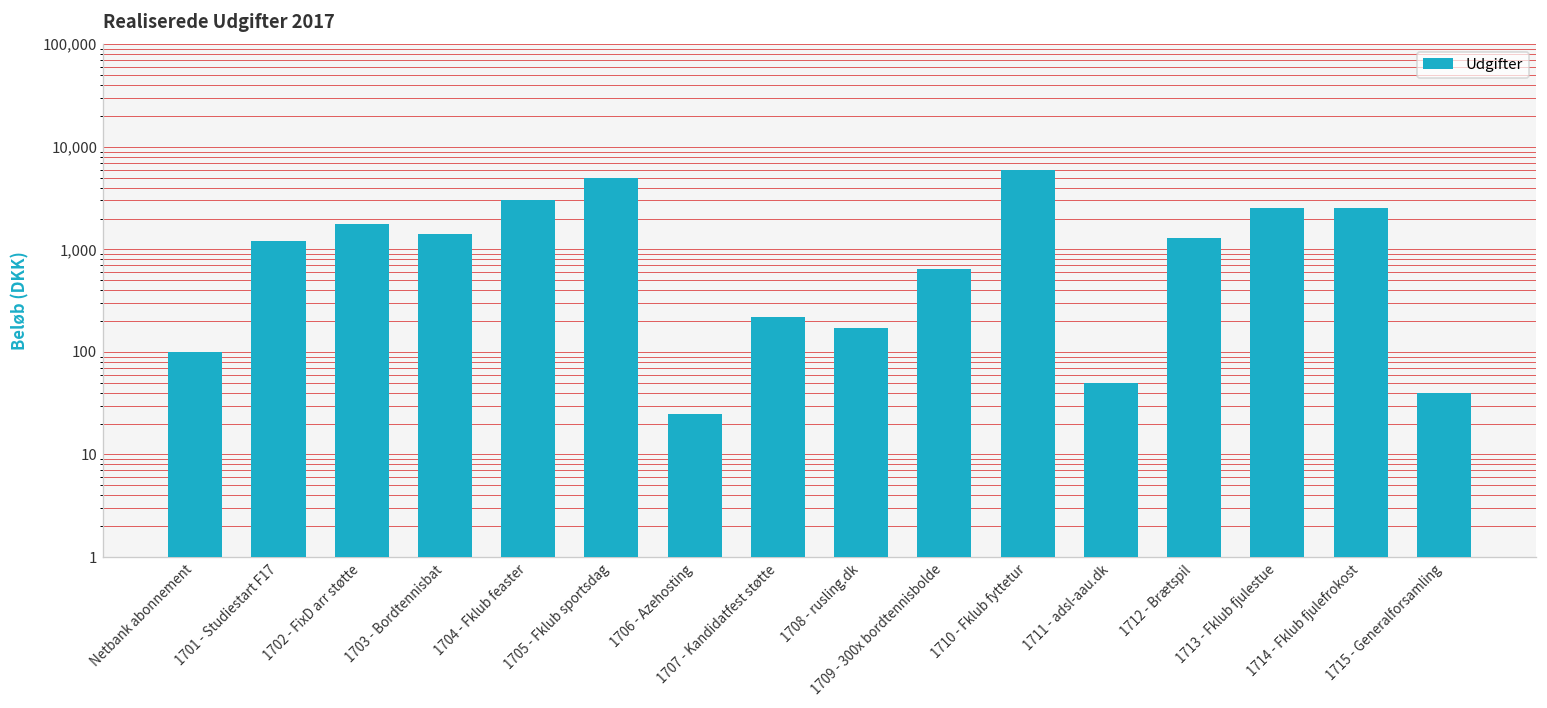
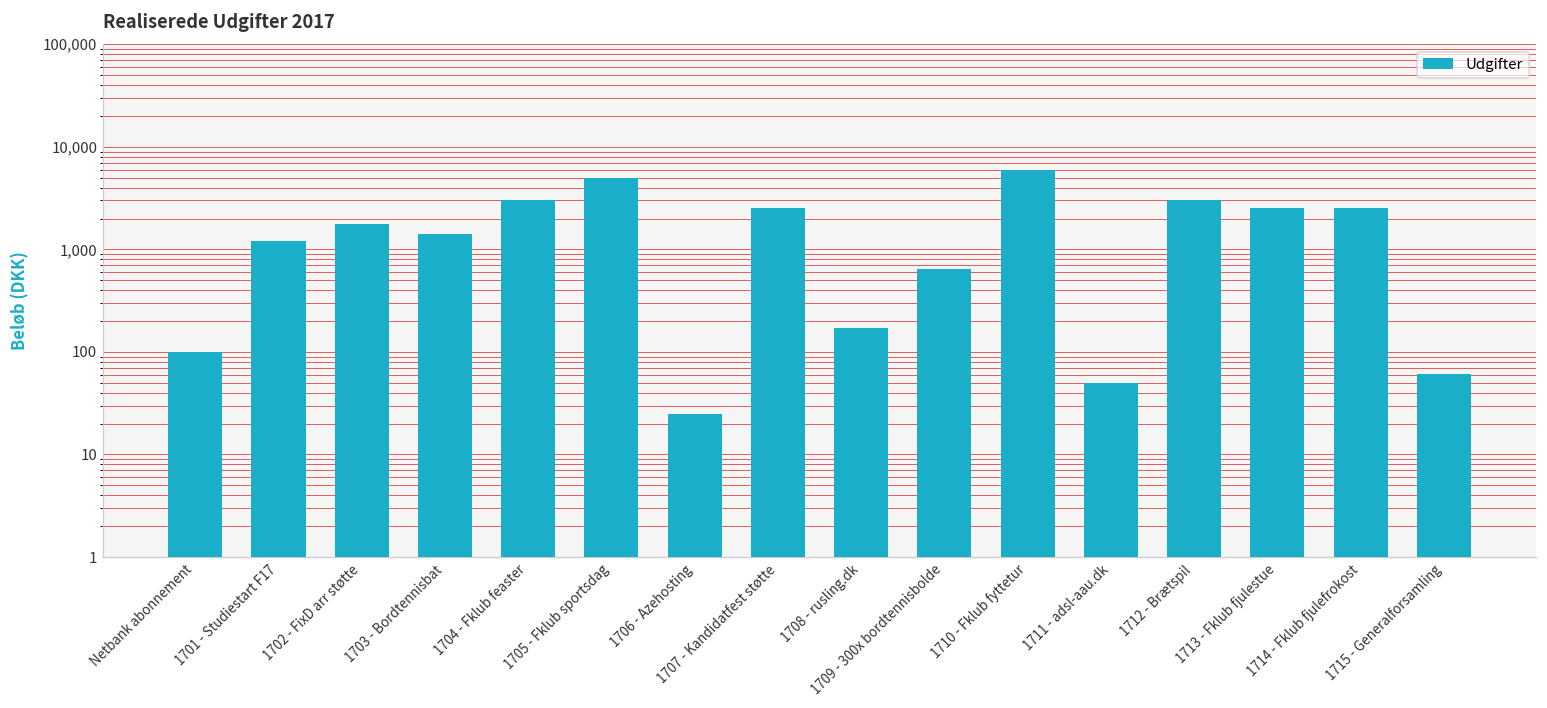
1707 - Kandidatfest støtte: 220 -> 2,500
1712 - Brætspil: 1,300 -> 3,000
1715 - Generalforsamling: 40 -> 60
